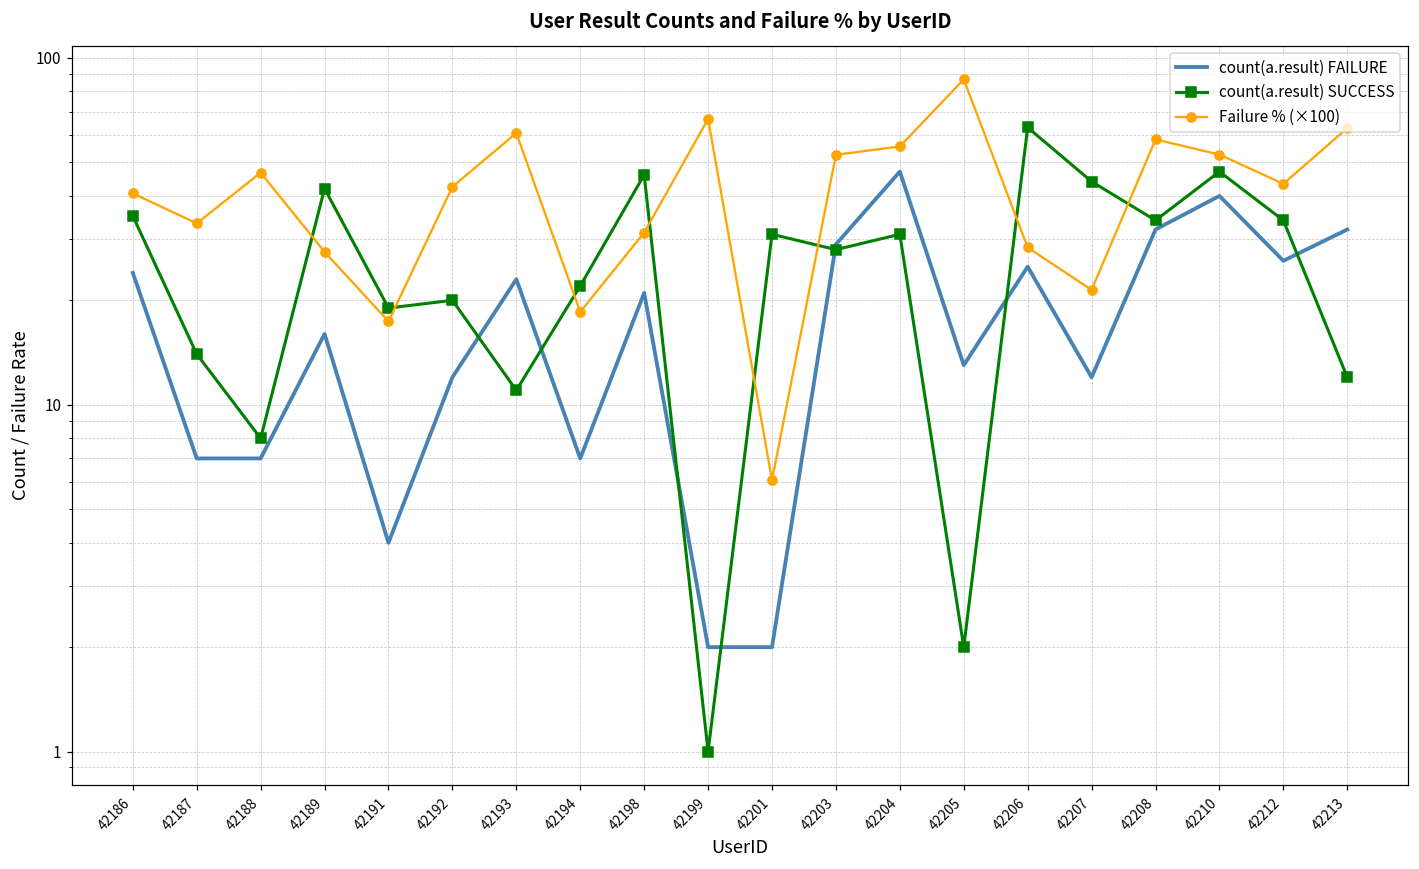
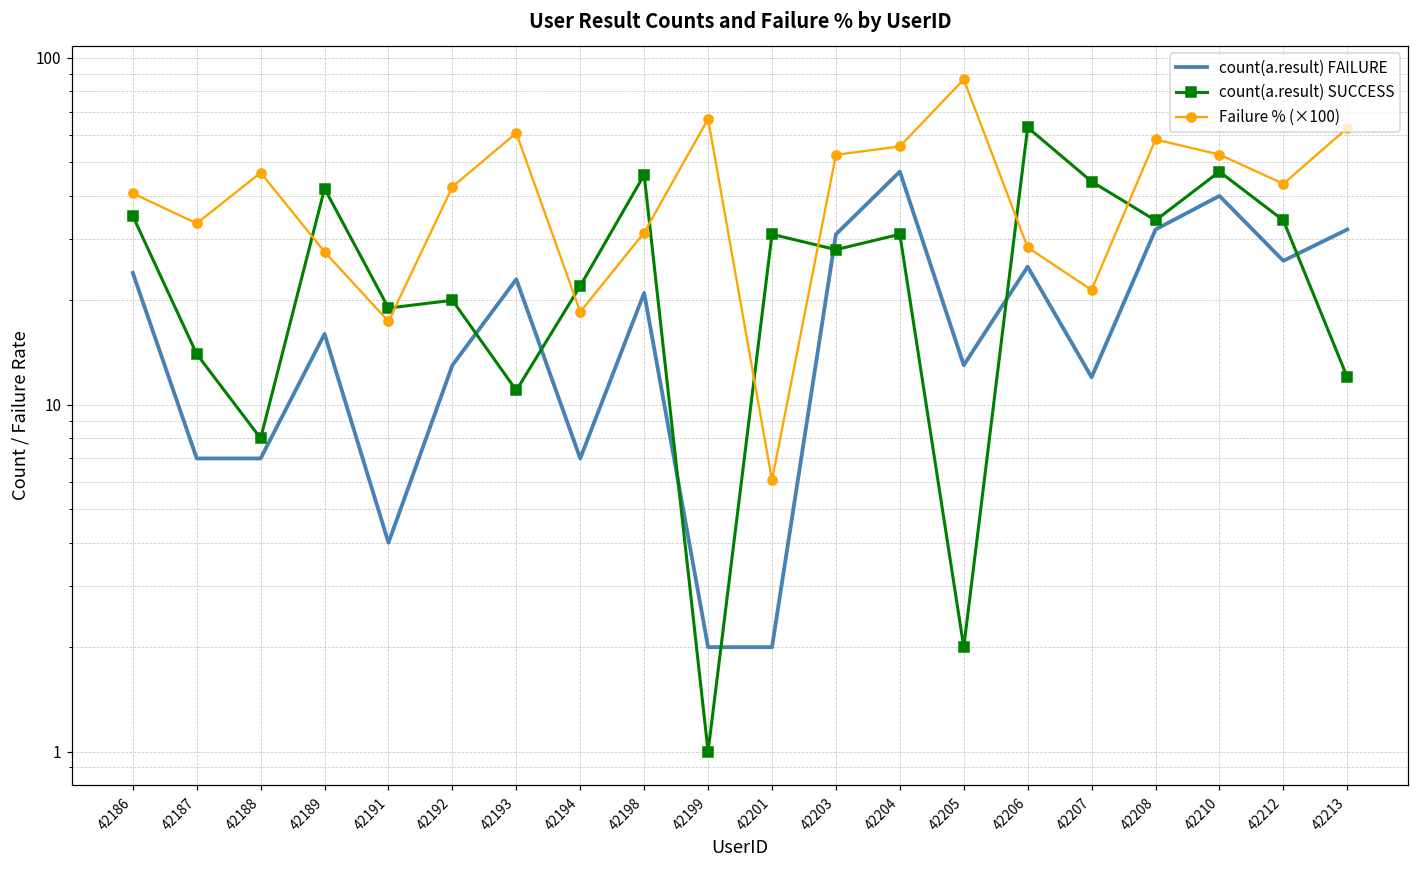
count(a.result) FAILURE, 42192: 12 -> 13
count(a.result) FAILURE, 42203: 29 -> 31
